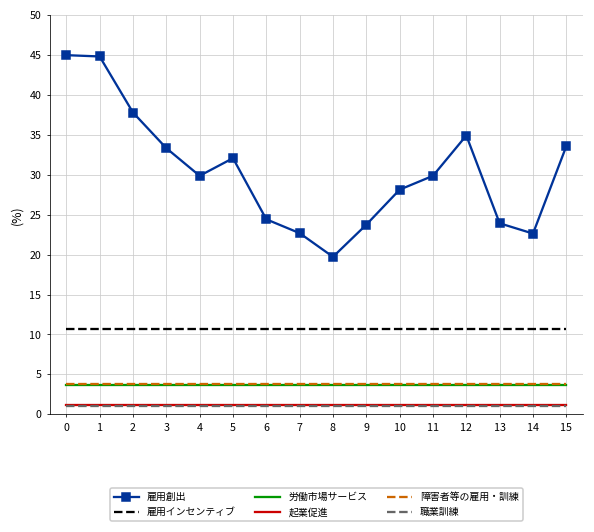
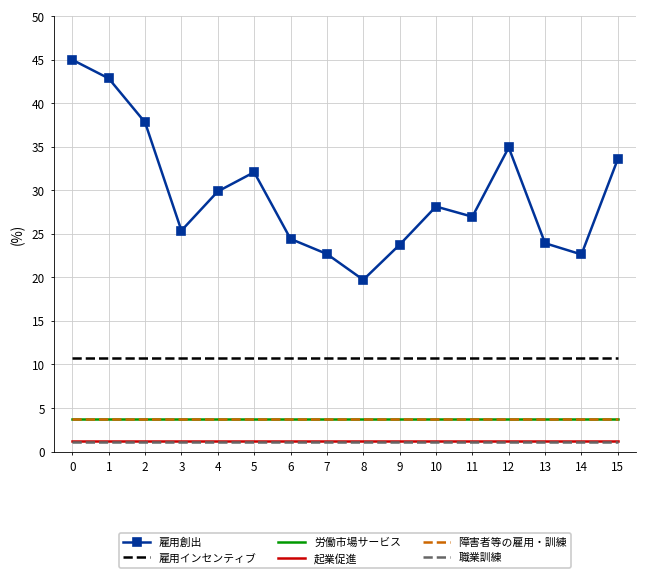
雇用創出, 1: 45 -> 43
雇用創出, 3: 33 -> 25
雇用創出, 11: 30 -> 27
